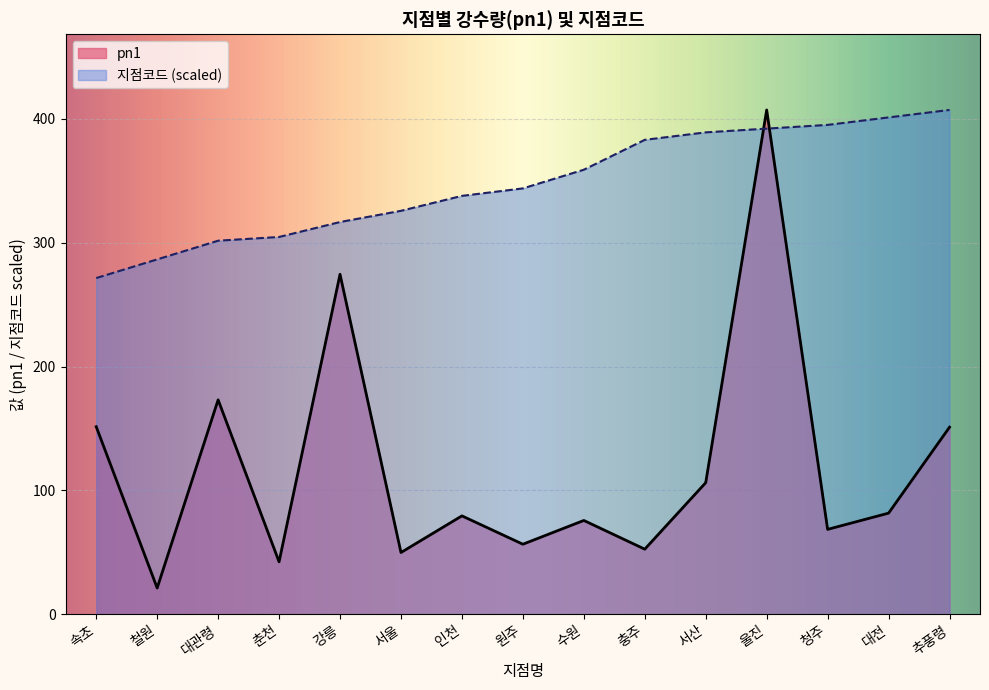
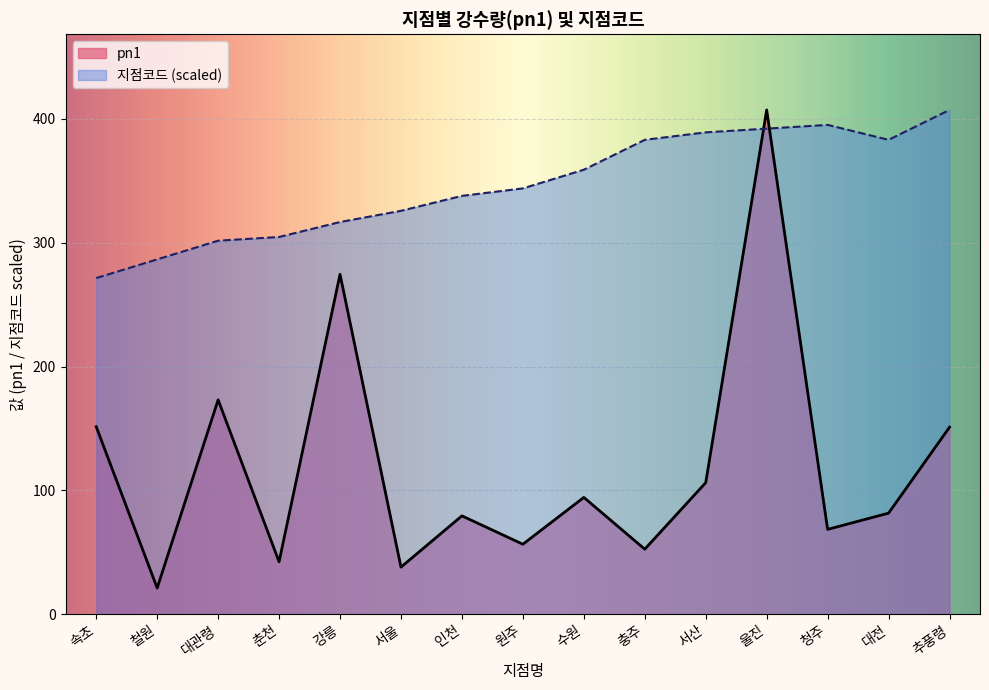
pn1, 서울: 50 -> 38
pn1, 수원: 76 -> 94
지점코드 (scaled), 대전: 401 -> 383
